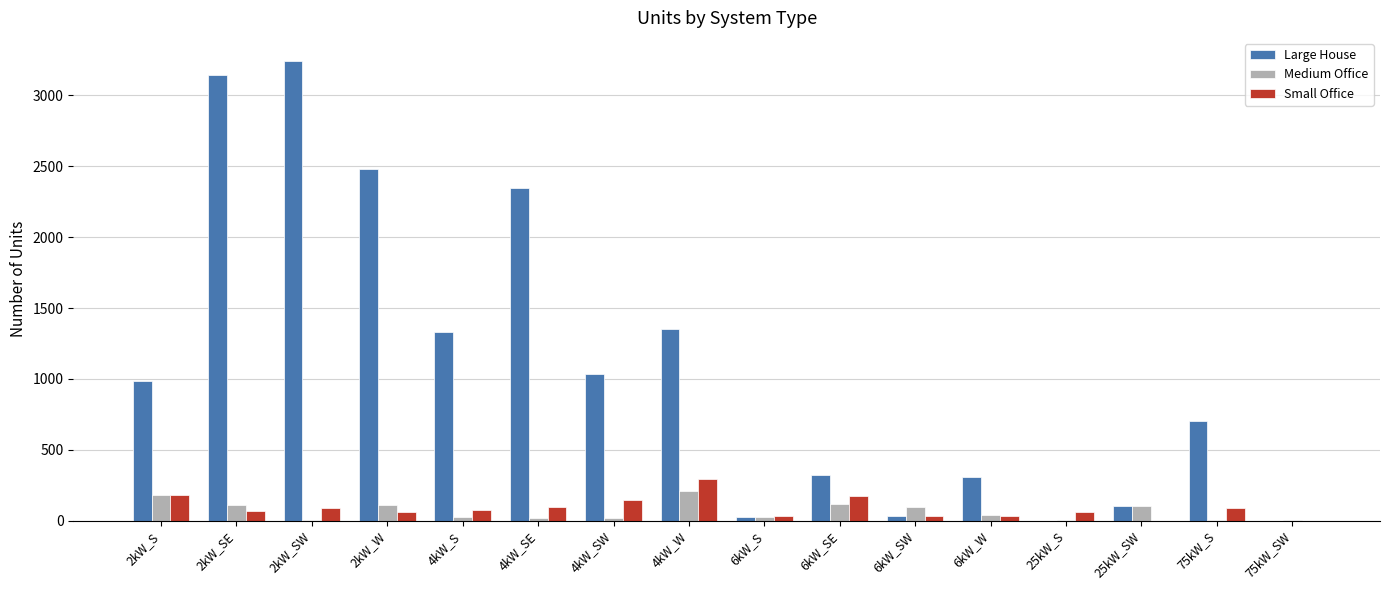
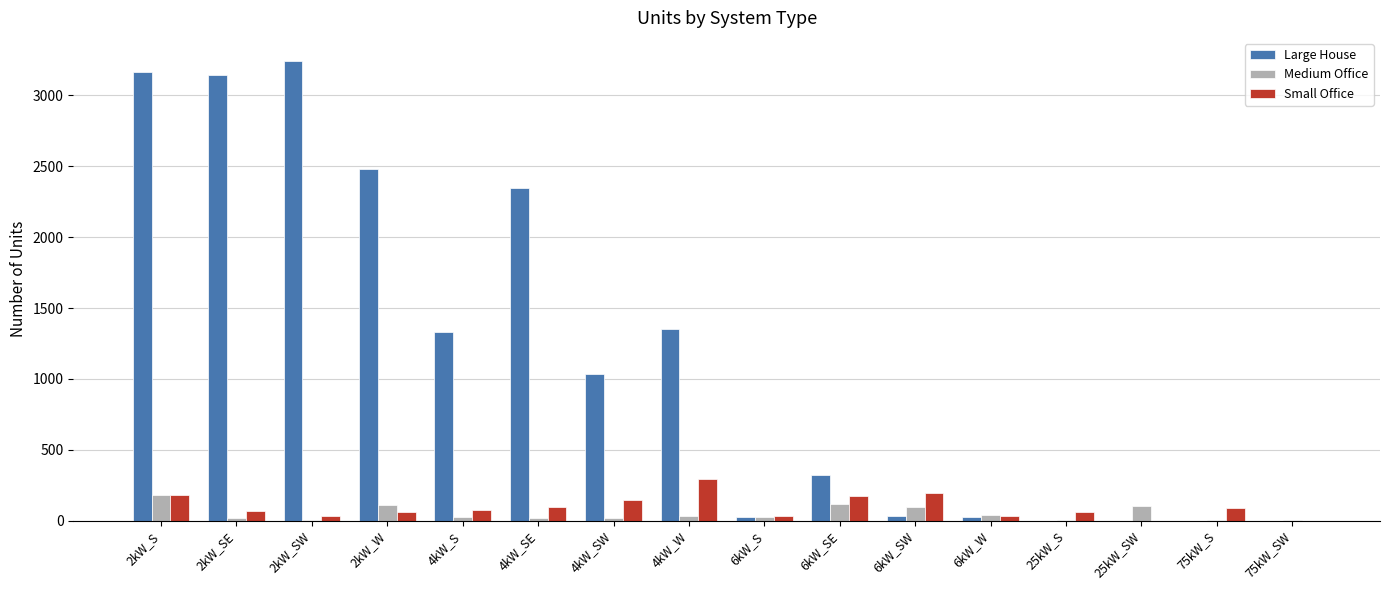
Large House, 2kW_S: 980 -> 3160
Medium Office, 2kW_SE: 110 -> 20
Small Office, 2kW_SW: 90 -> 30
Medium Office, 4kW_W: 210 -> 30
Small Office, 6kW_SW: 30 -> 190
Large House, 6kW_W: 310 -> 20
Large House, 25kW_SW: 100 -> 0
Large House, 75kW_S: 700 -> 0
